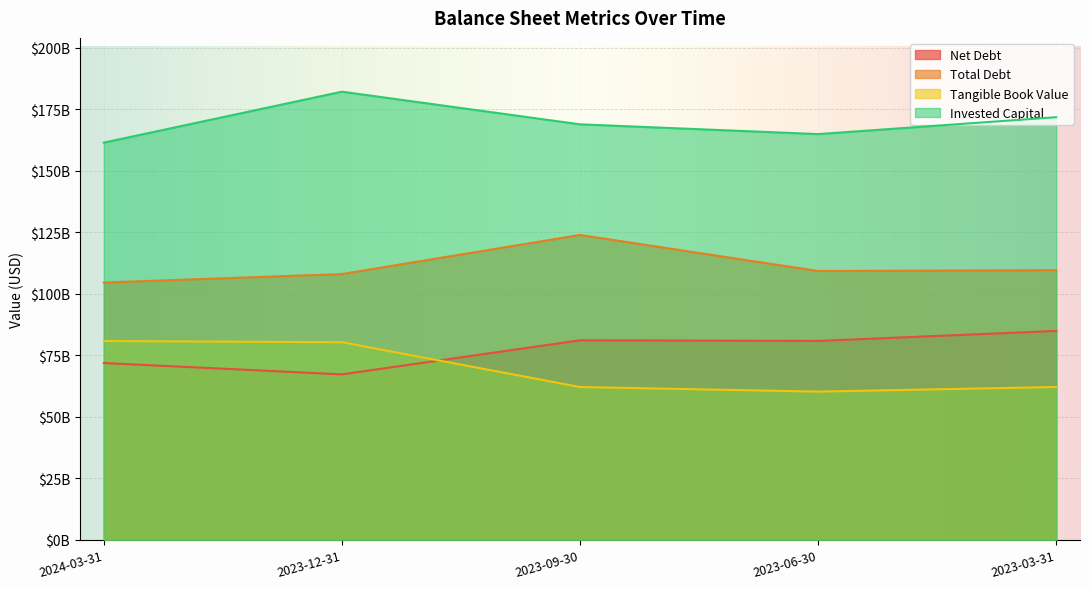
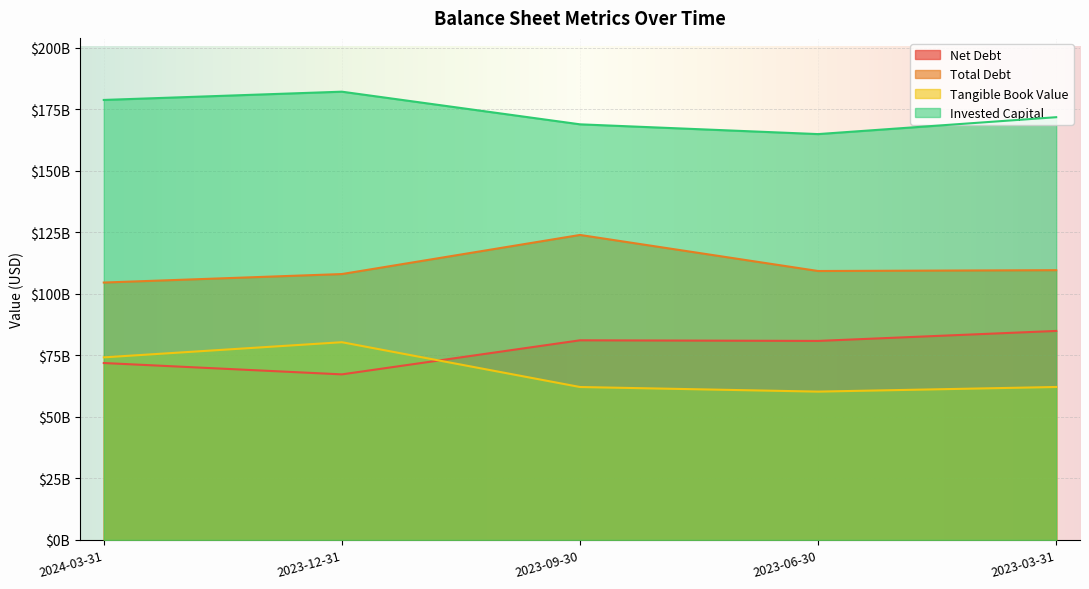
Tangible Book Value, 2024-03-31: $81000000000 -> $74000000000
Invested Capital, 2024-03-31: $161000000000 -> $179000000000
